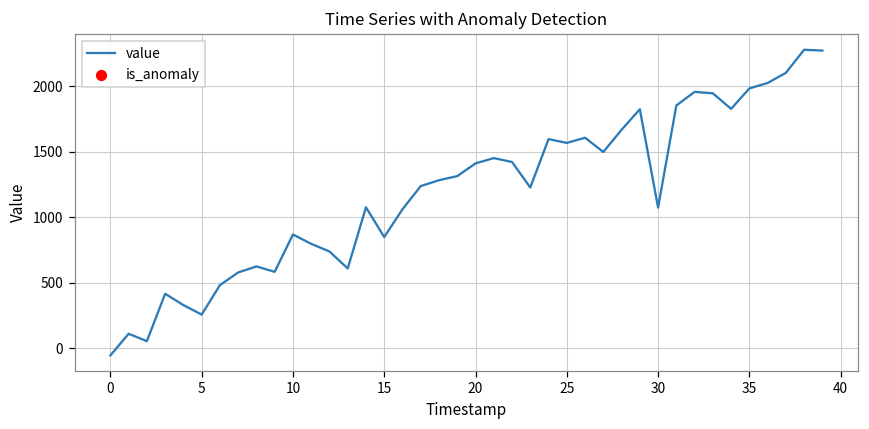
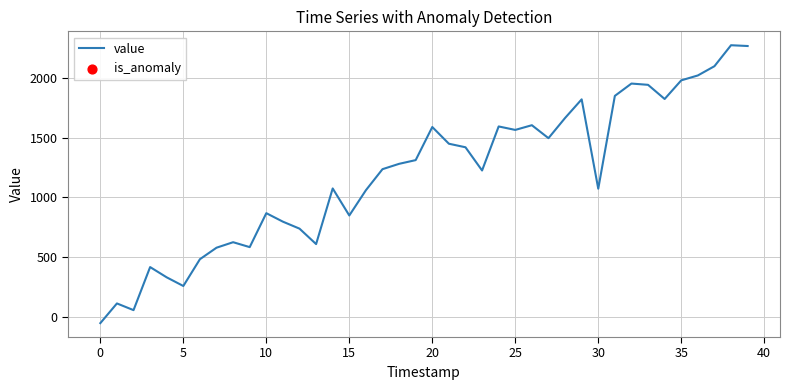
20: 1410 -> 1590
